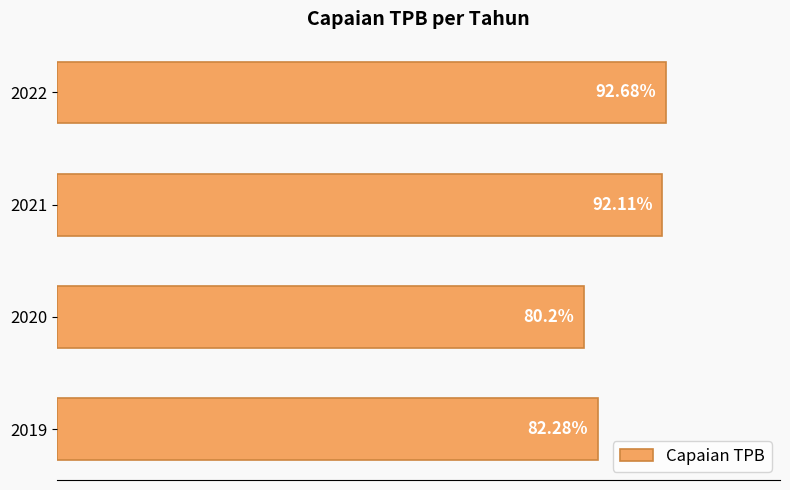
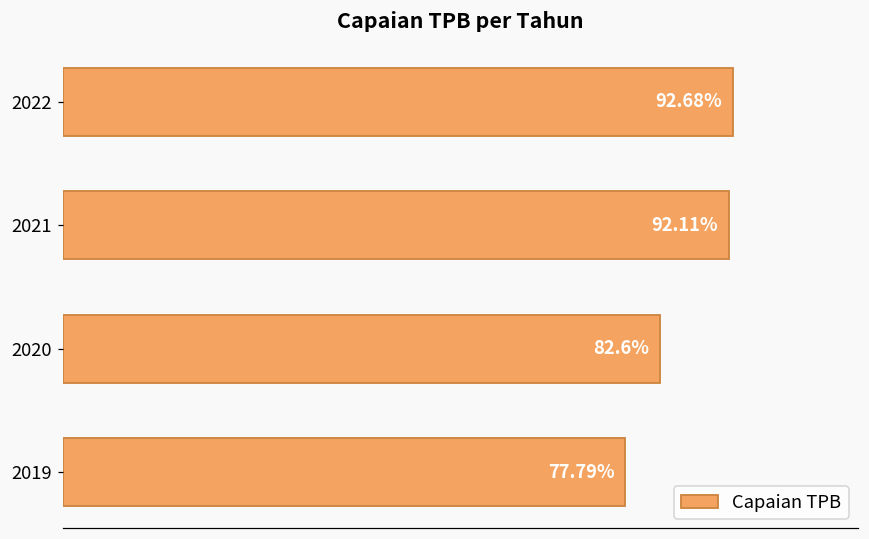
2020: 80.2% -> 82.6%
2019: 82.28% -> 77.79%
